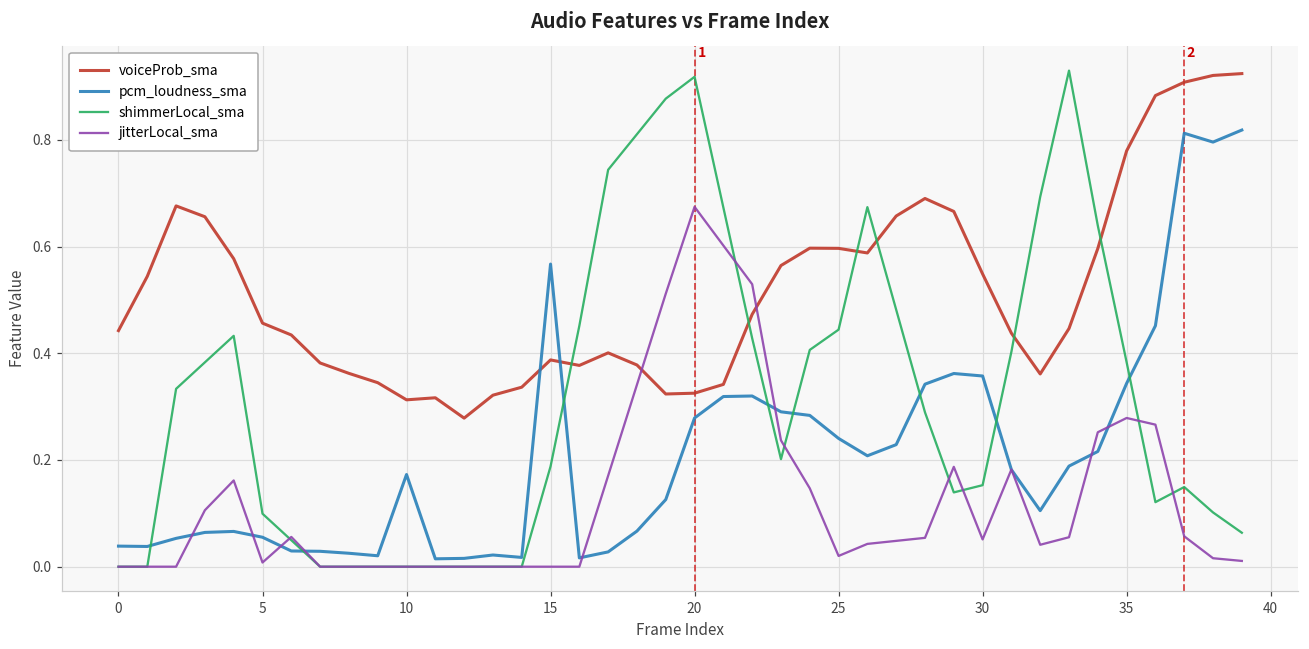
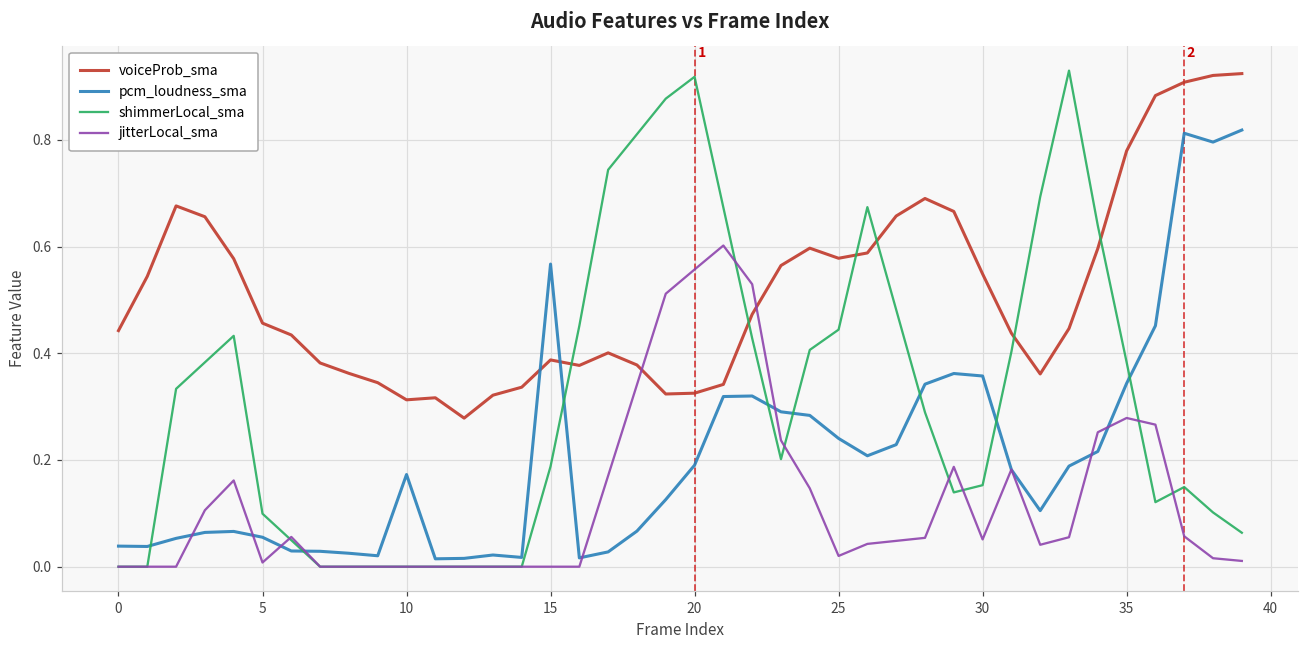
pcm_loudness_sma, 20: 0.28 -> 0.19
jitterLocal_sma, 20: 0.67 -> 0.56
voiceProb_sma, 25: 0.60 -> 0.58
